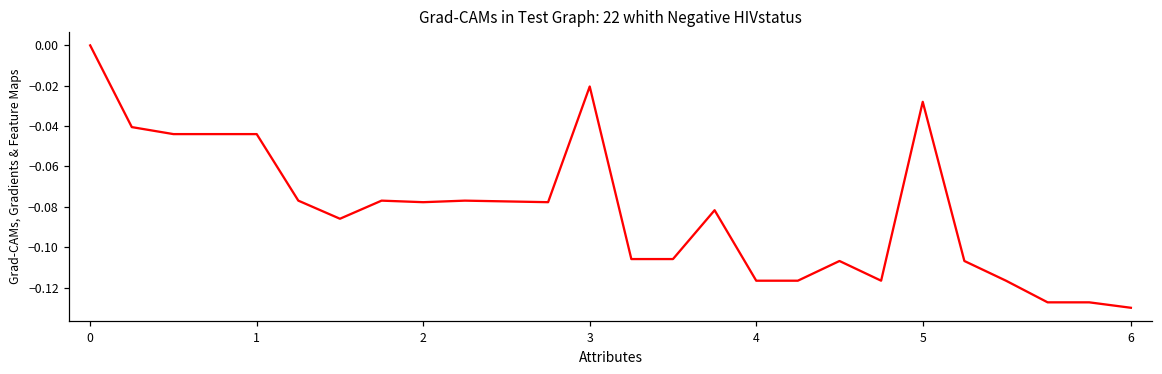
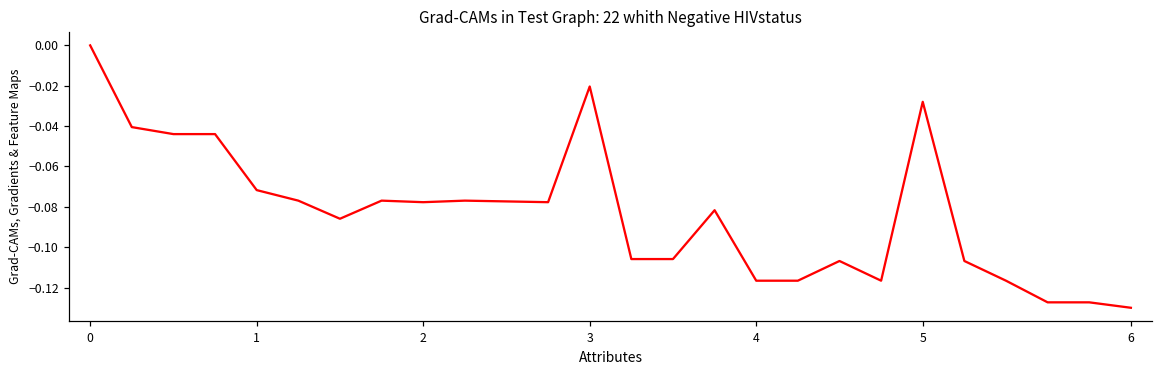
1: -0.044 -> -0.072
